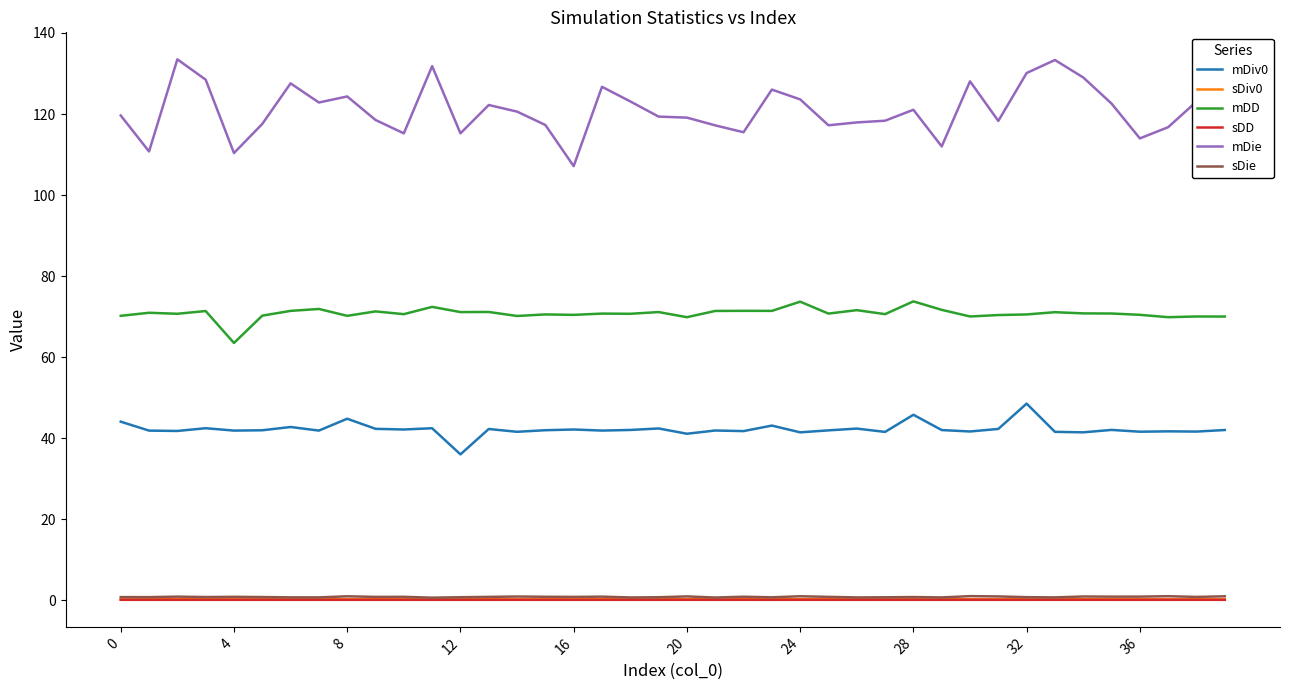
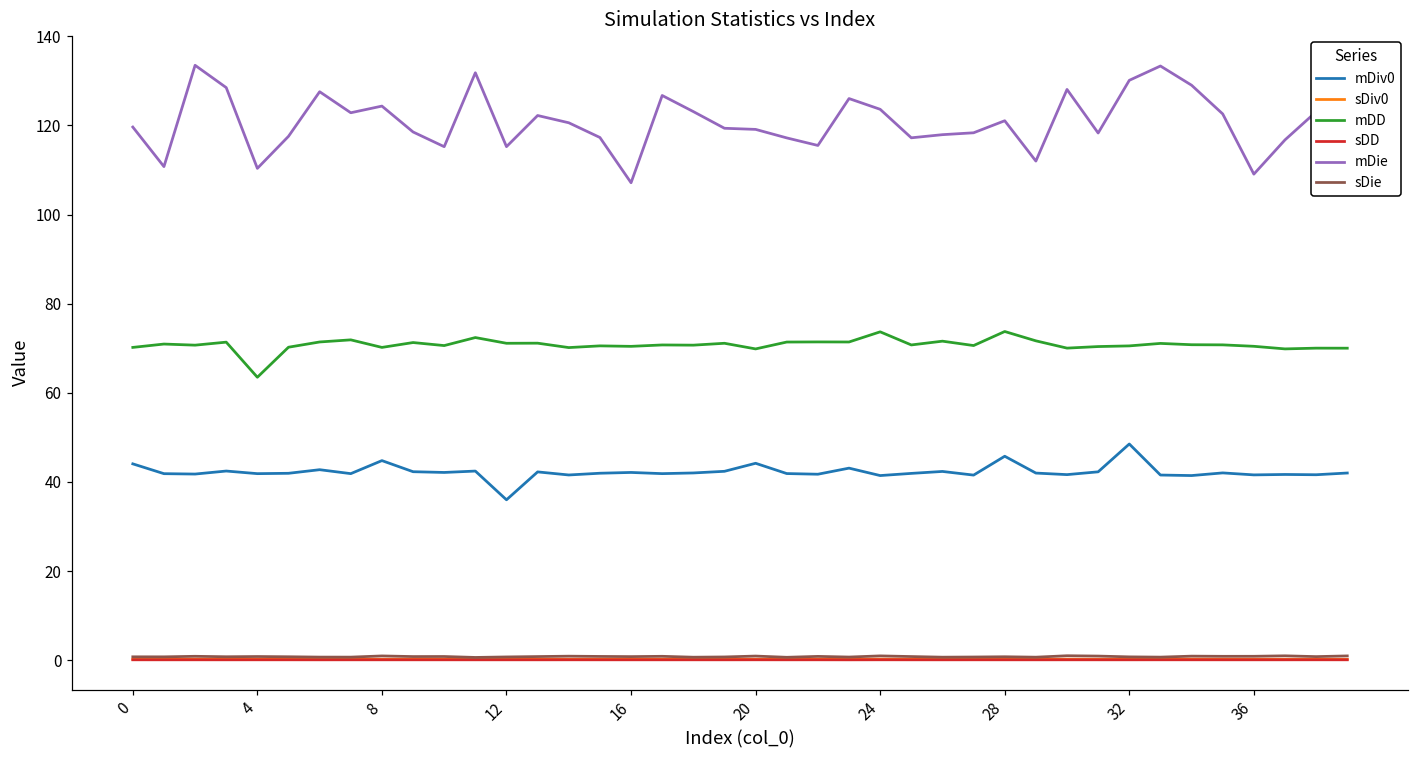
mDiv0, 20: 41 -> 44
mDie, 36: 114 -> 109
